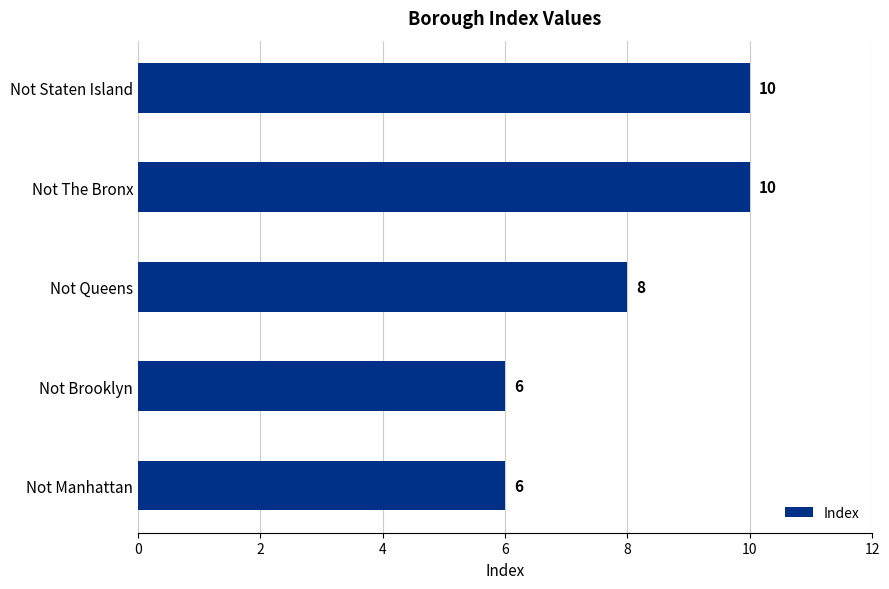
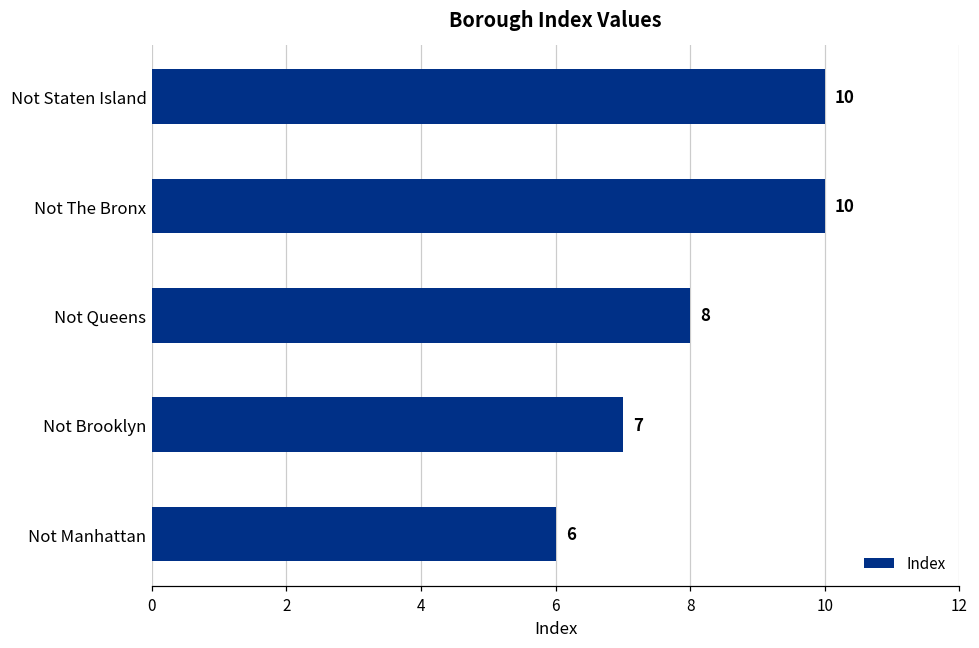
Not Brooklyn: 6 -> 7
